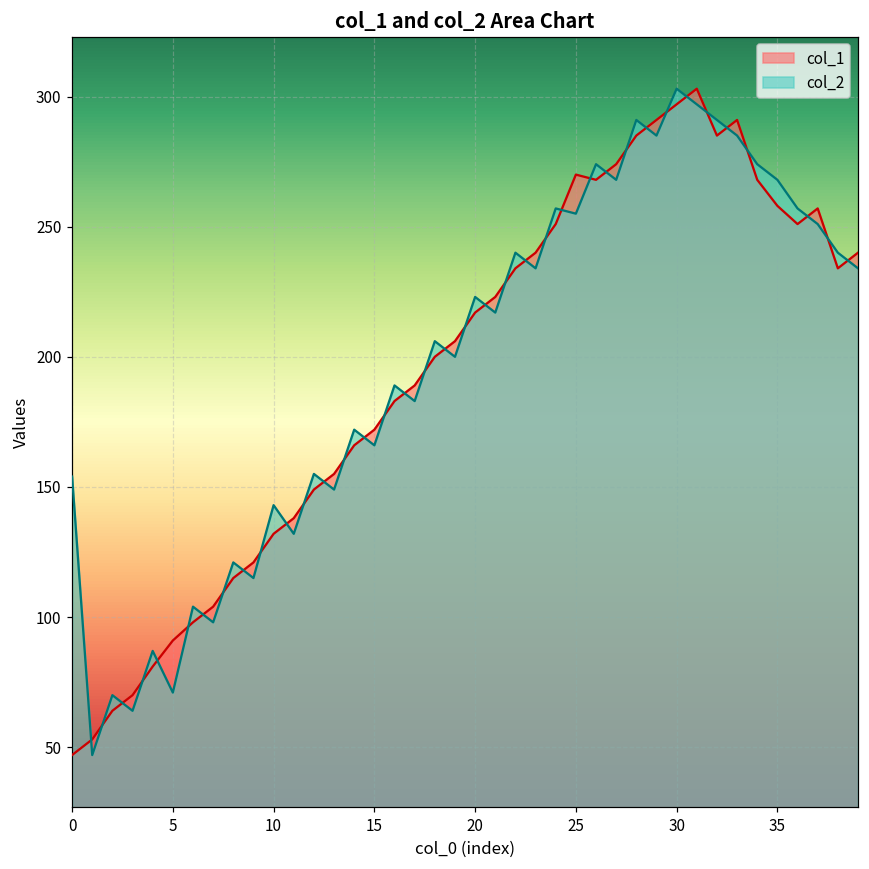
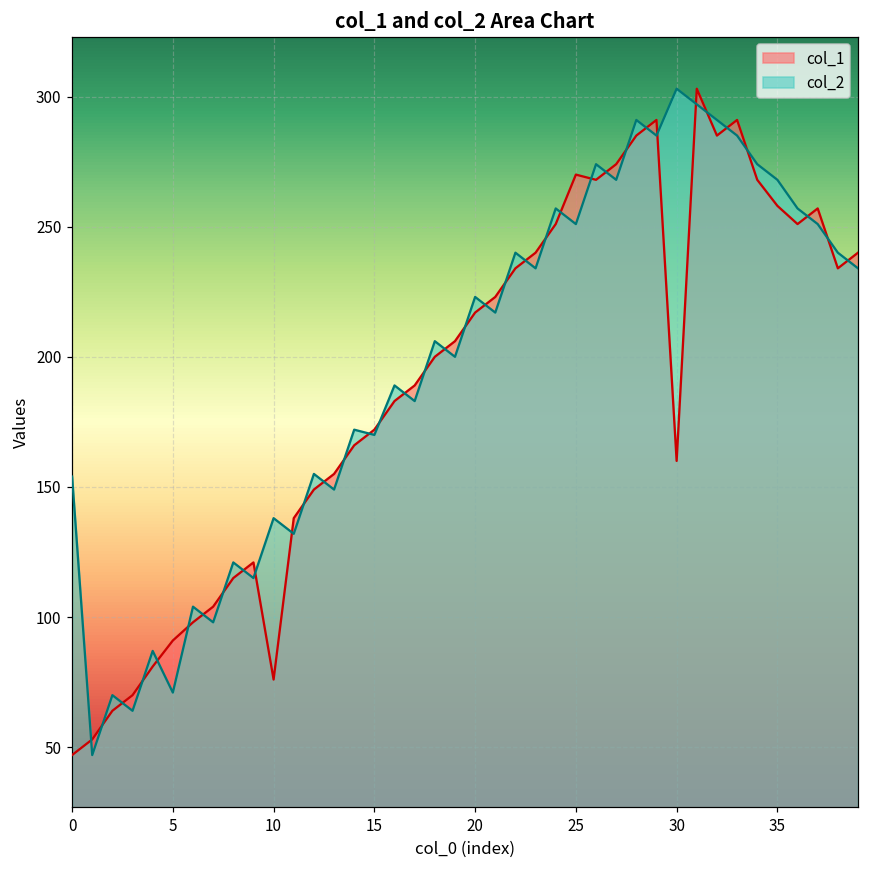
col_1, 10: 132 -> 76
col_2, 10: 143 -> 138
col_2, 15: 166 -> 170
col_2, 25: 255 -> 251
col_1, 30: 297 -> 160
